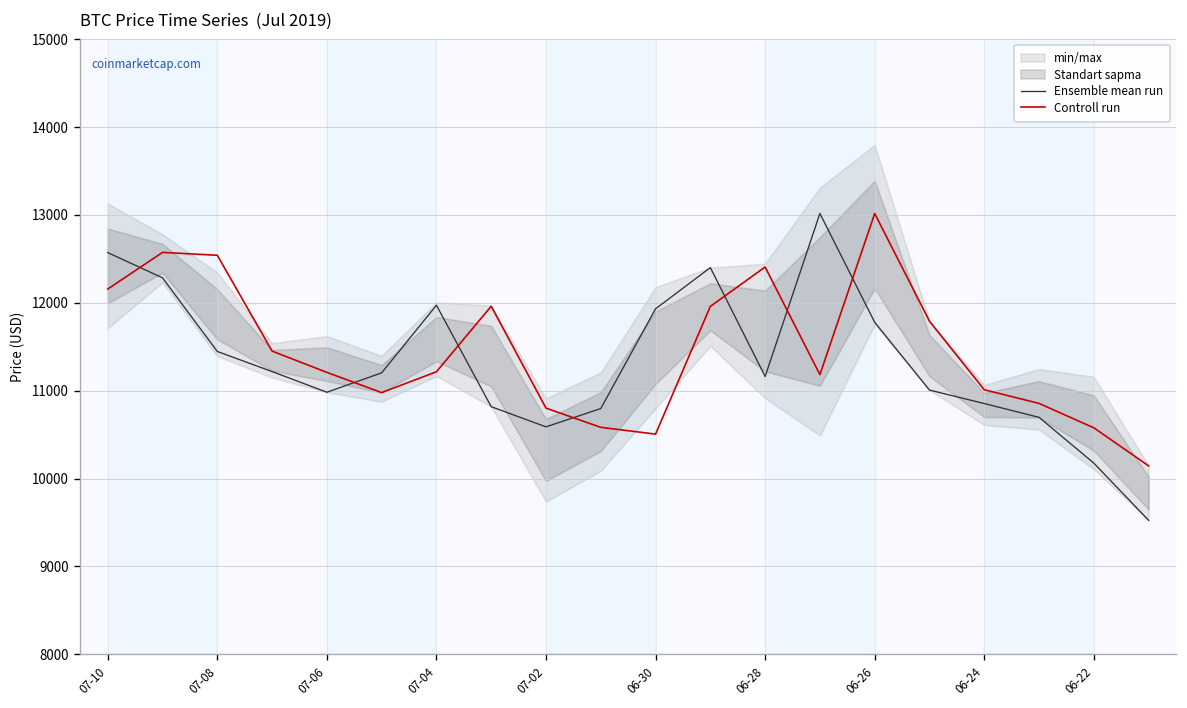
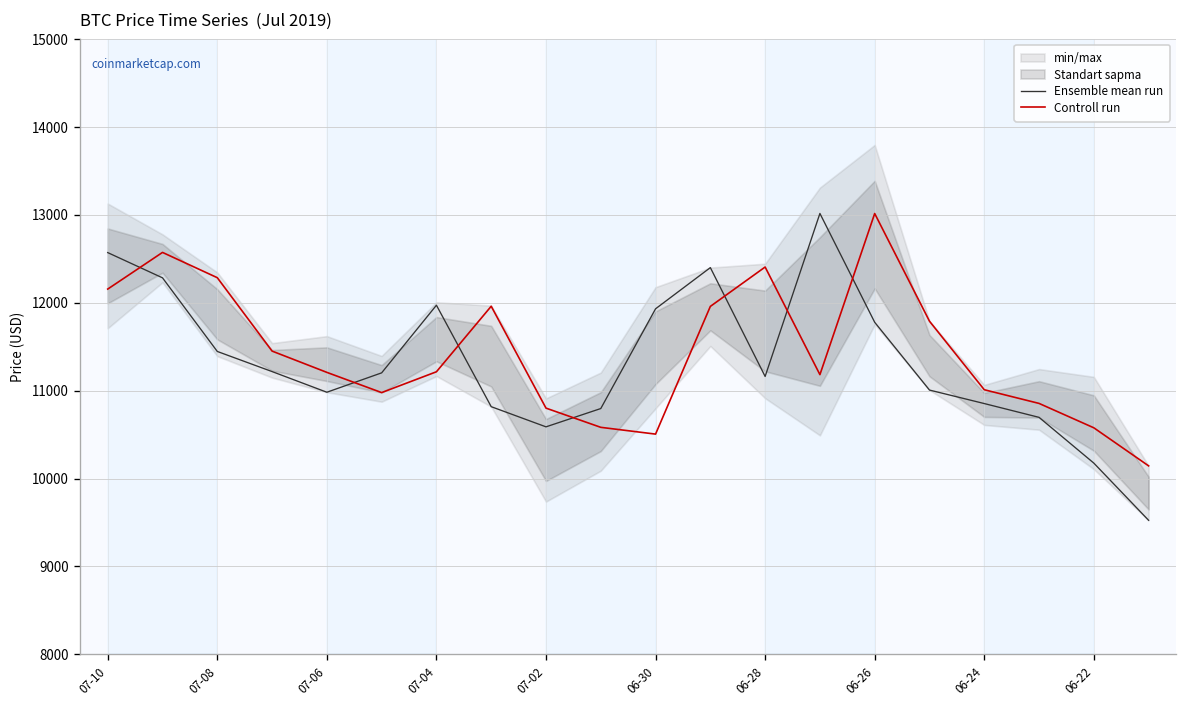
Controll run, 07-08: 12500 -> 12300
